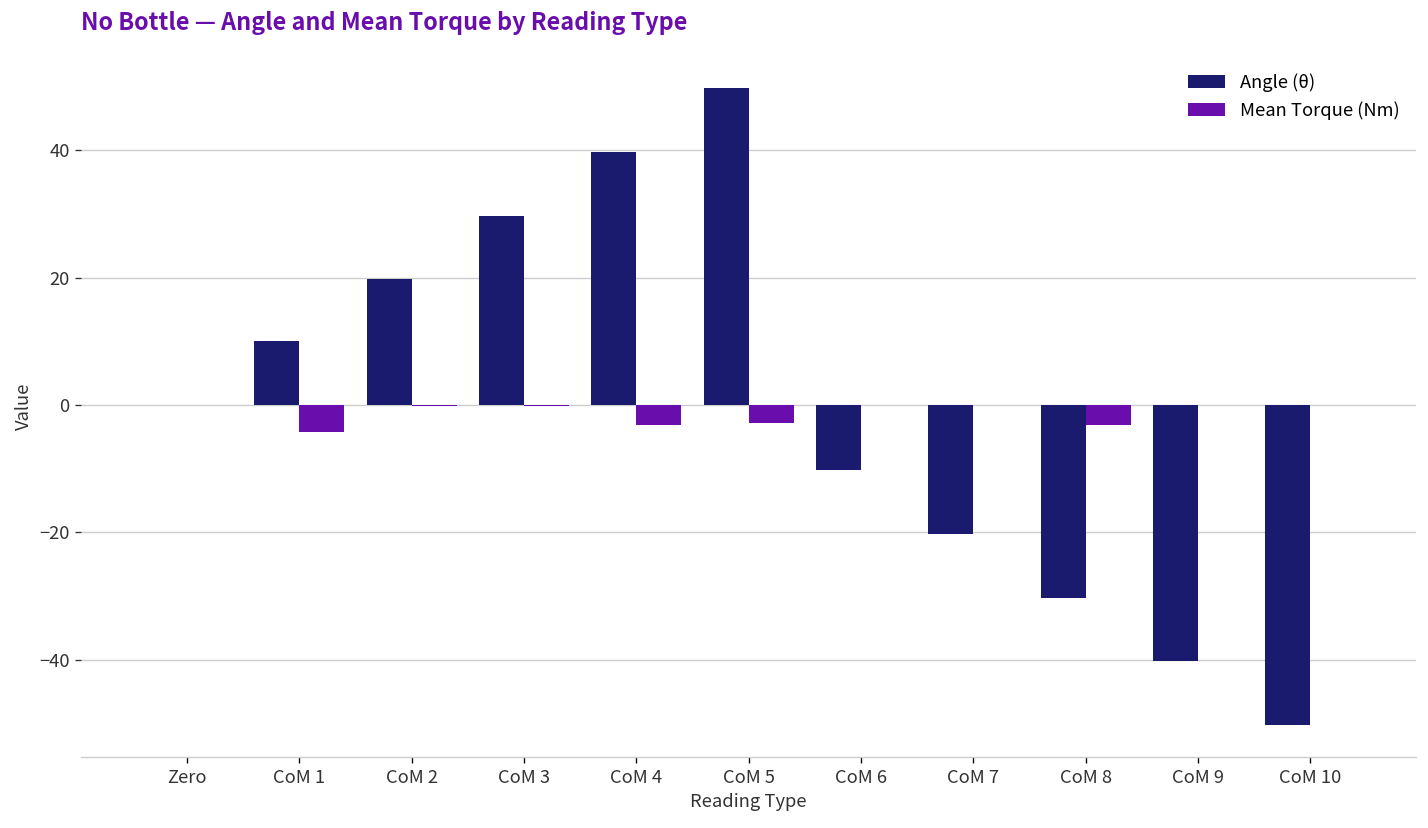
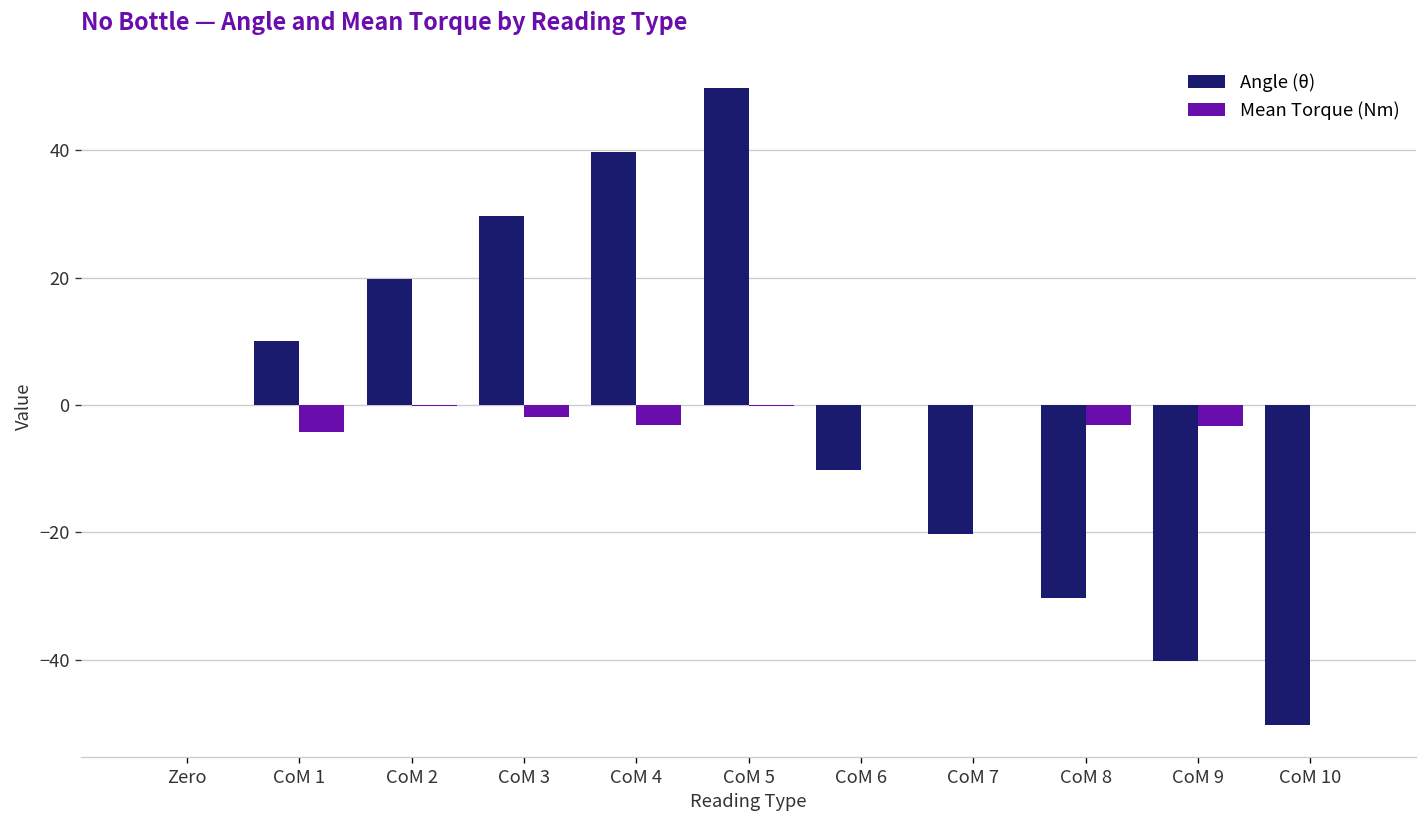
Mean Torque (Nm), CoM 3: 0 -> -2
Mean Torque (Nm), CoM 5: -3 -> 0
Mean Torque (Nm), CoM 9: 0 -> -3
